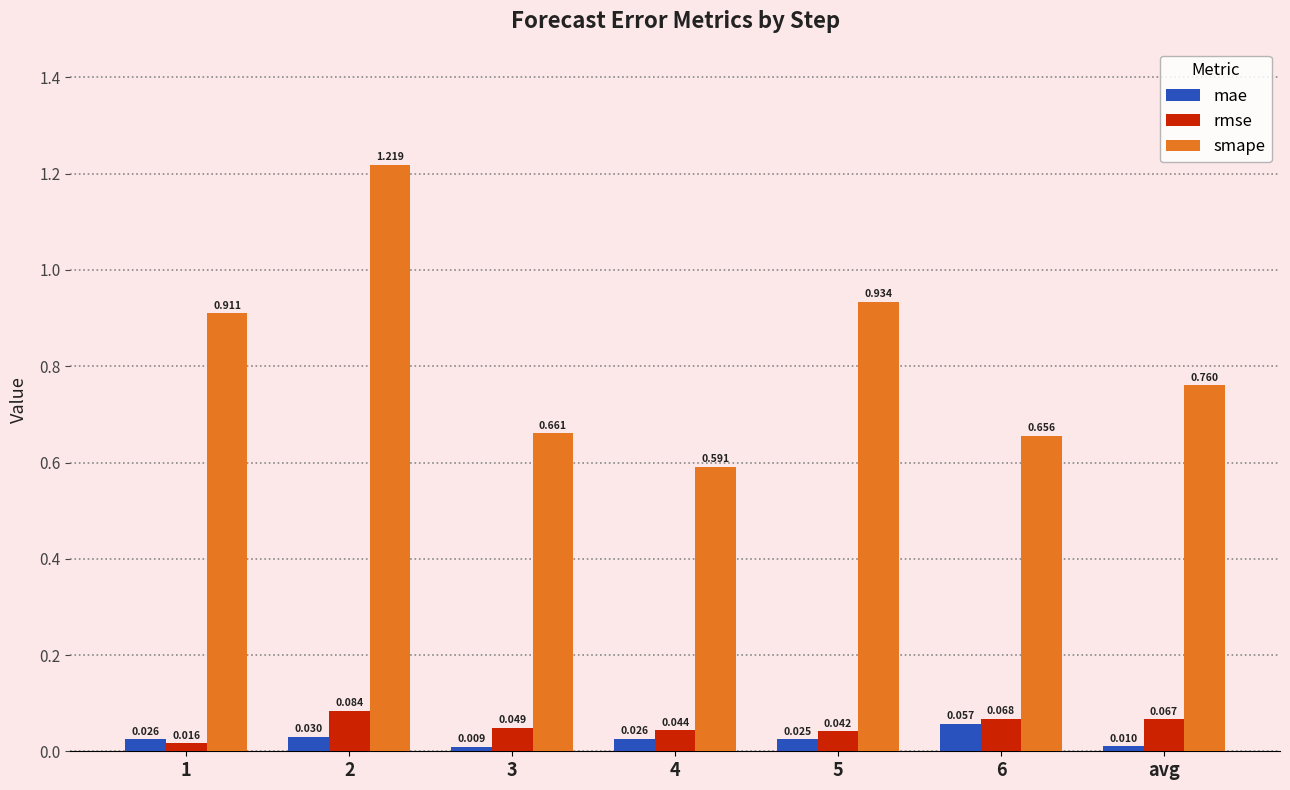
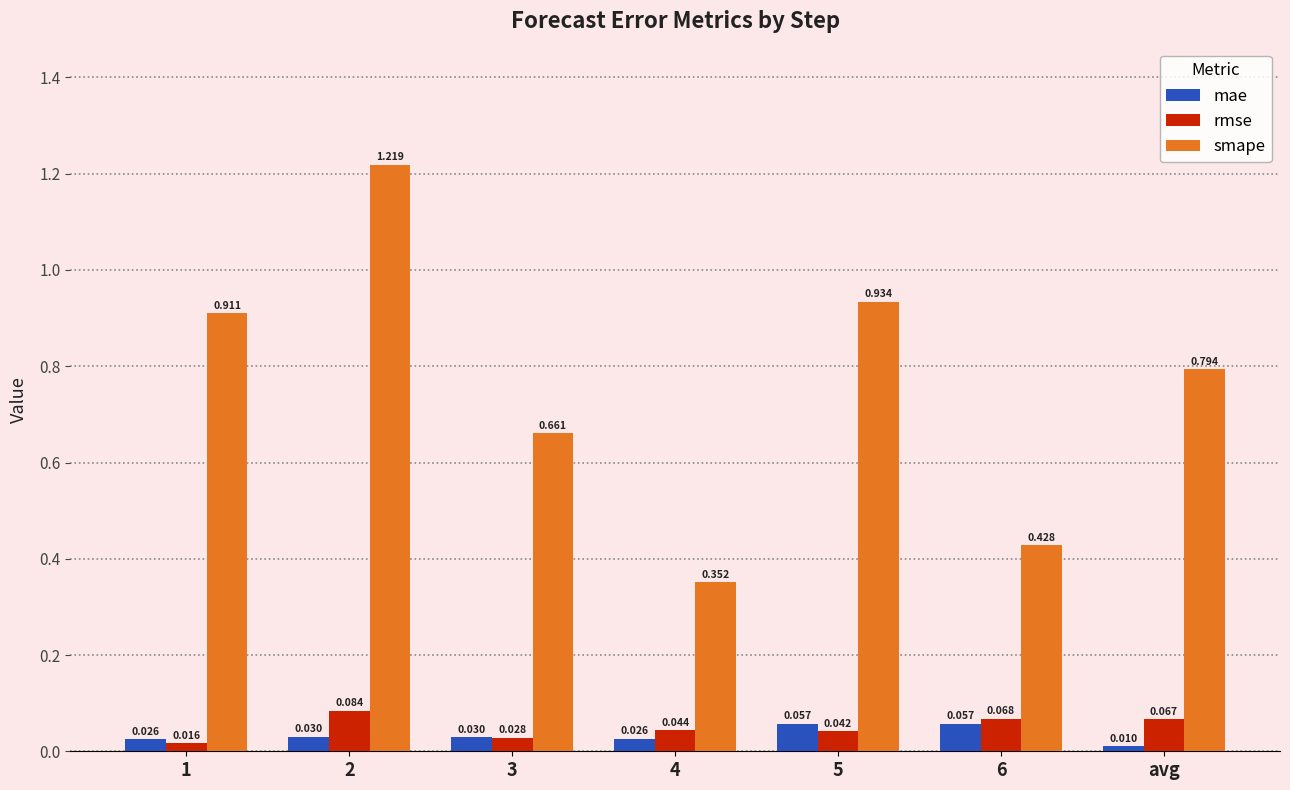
mae, 3: 0.009 -> 0.030
rmse, 3: 0.049 -> 0.028
smape, 4: 0.591 -> 0.352
mae, 5: 0.025 -> 0.057
smape, 6: 0.656 -> 0.428
smape, avg: 0.760 -> 0.794
